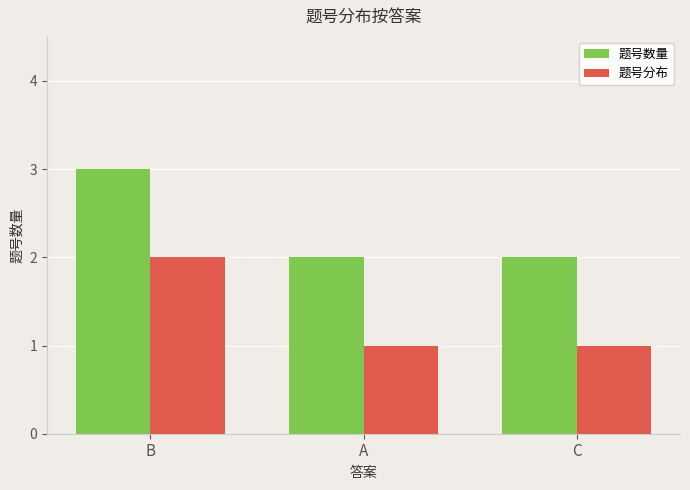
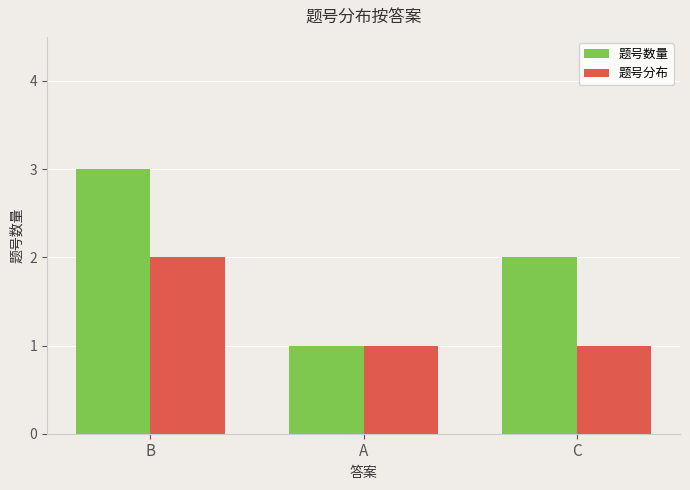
题号数量, A: 2 -> 1
